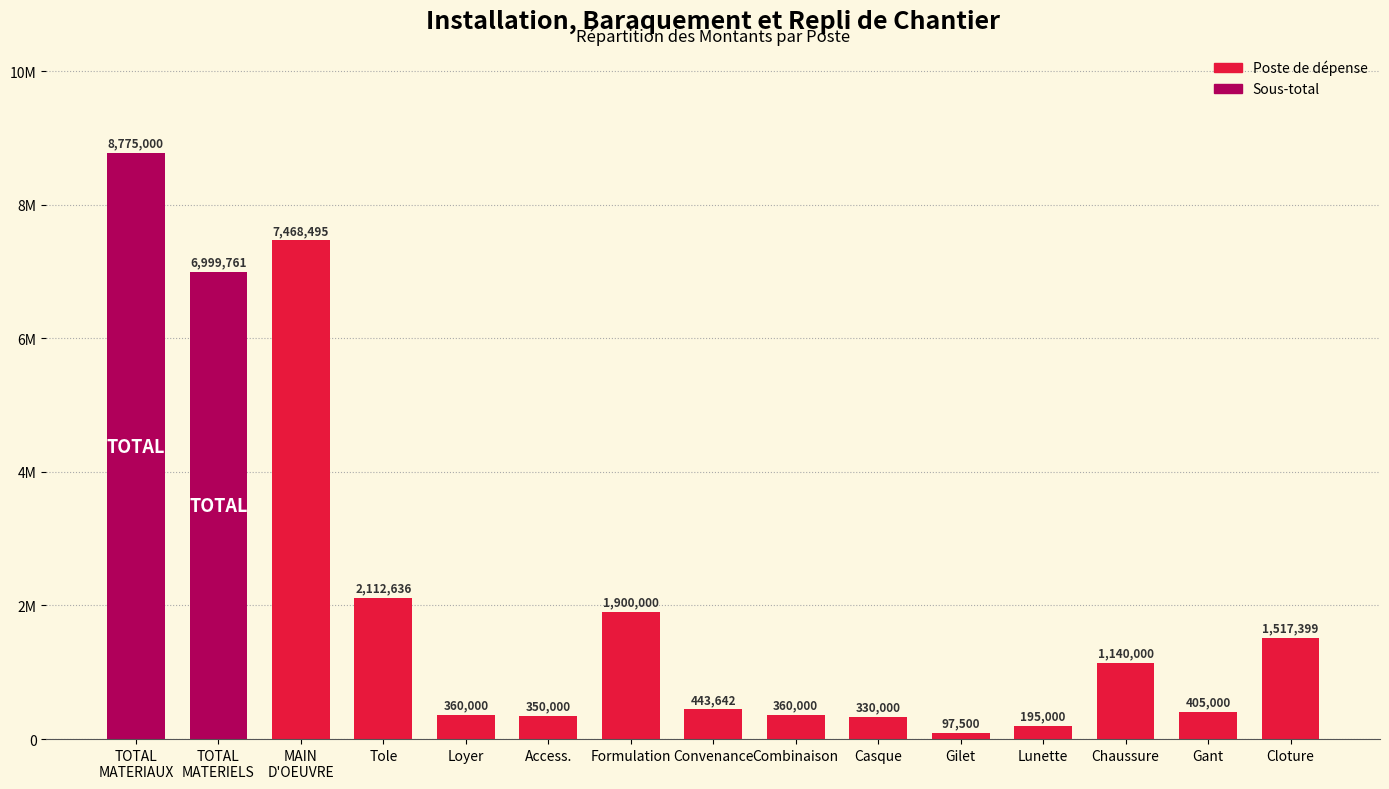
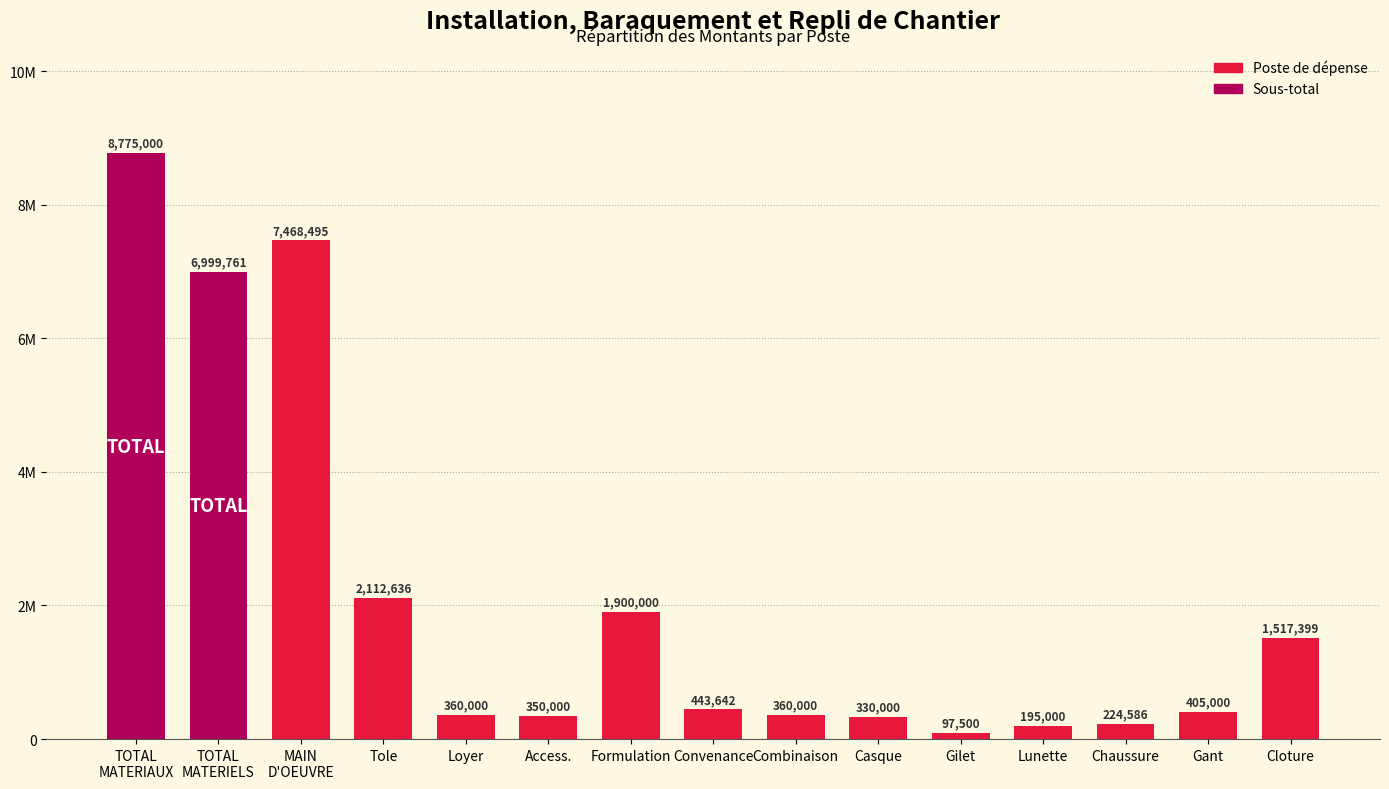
Chaussure: 1,140,000 -> 224,586
